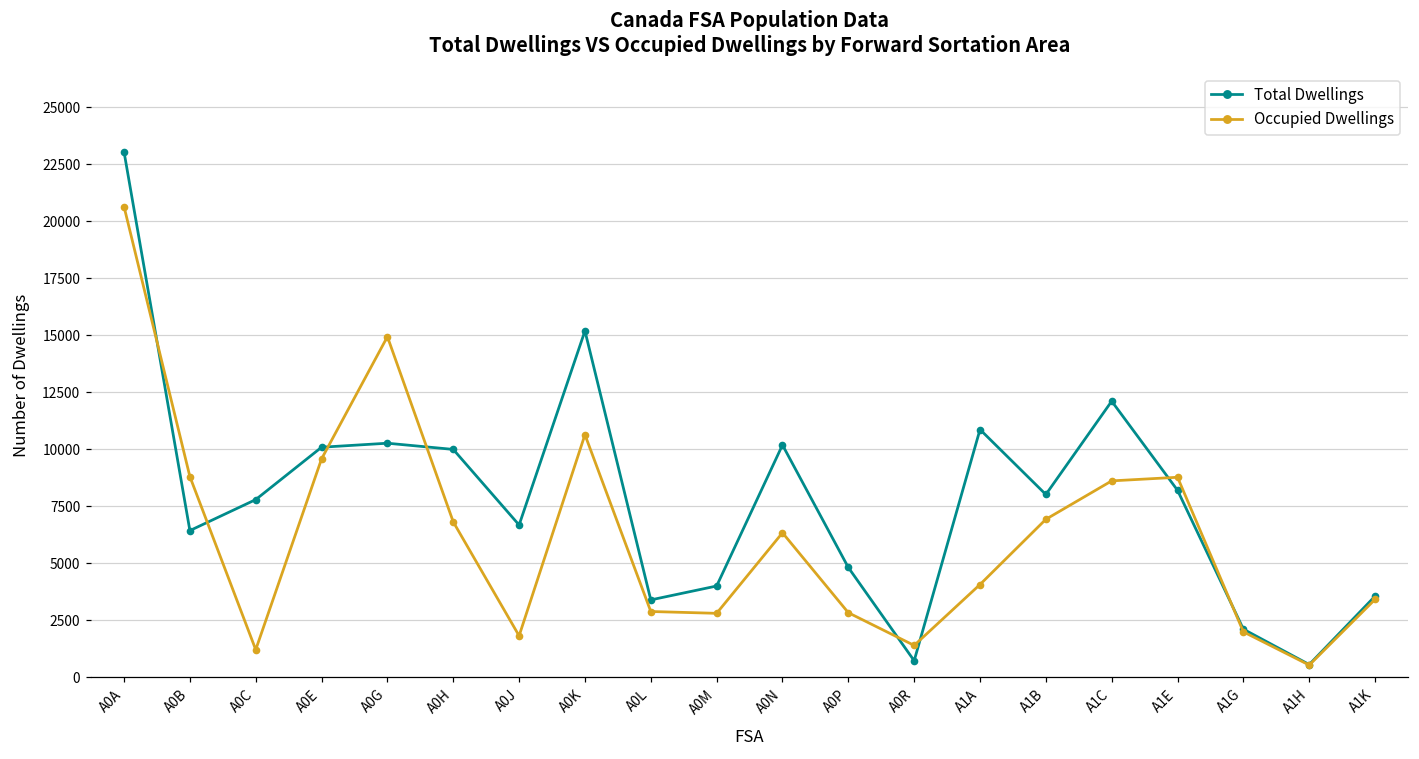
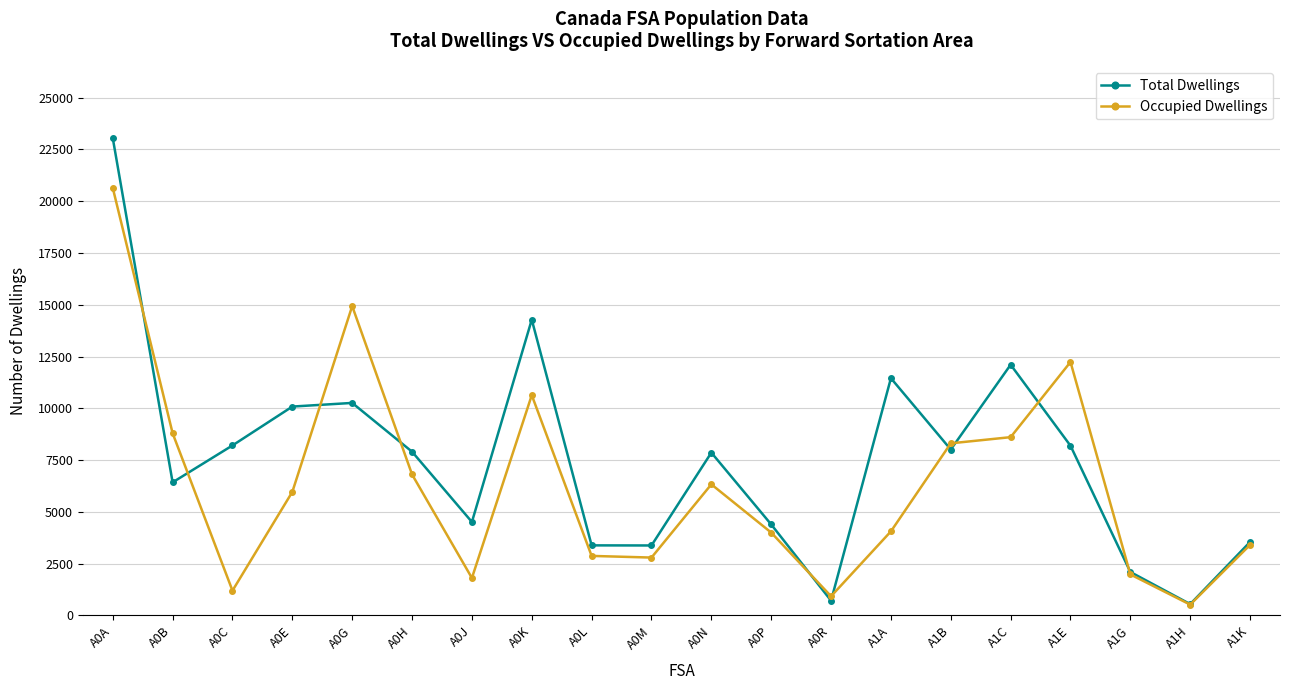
Total Dwellings, A0C: 7800 -> 8200
Occupied Dwellings, A0E: 9600 -> 6000
Total Dwellings, A0H: 10000 -> 7900
Total Dwellings, A0J: 6700 -> 4500
Total Dwellings, A0K: 15200 -> 14300
Total Dwellings, A0M: 4000 -> 3400
Total Dwellings, A0N: 10200 -> 7900
Total Dwellings, A0P: 4800 -> 4400
Occupied Dwellings, A0P: 2800 -> 4000
Occupied Dwellings, A0R: 1400 -> 900
Total Dwellings, A1A: 10900 -> 11500
Occupied Dwellings, A1B: 6900 -> 8300
Occupied Dwellings, A1E: 8800 -> 12200
